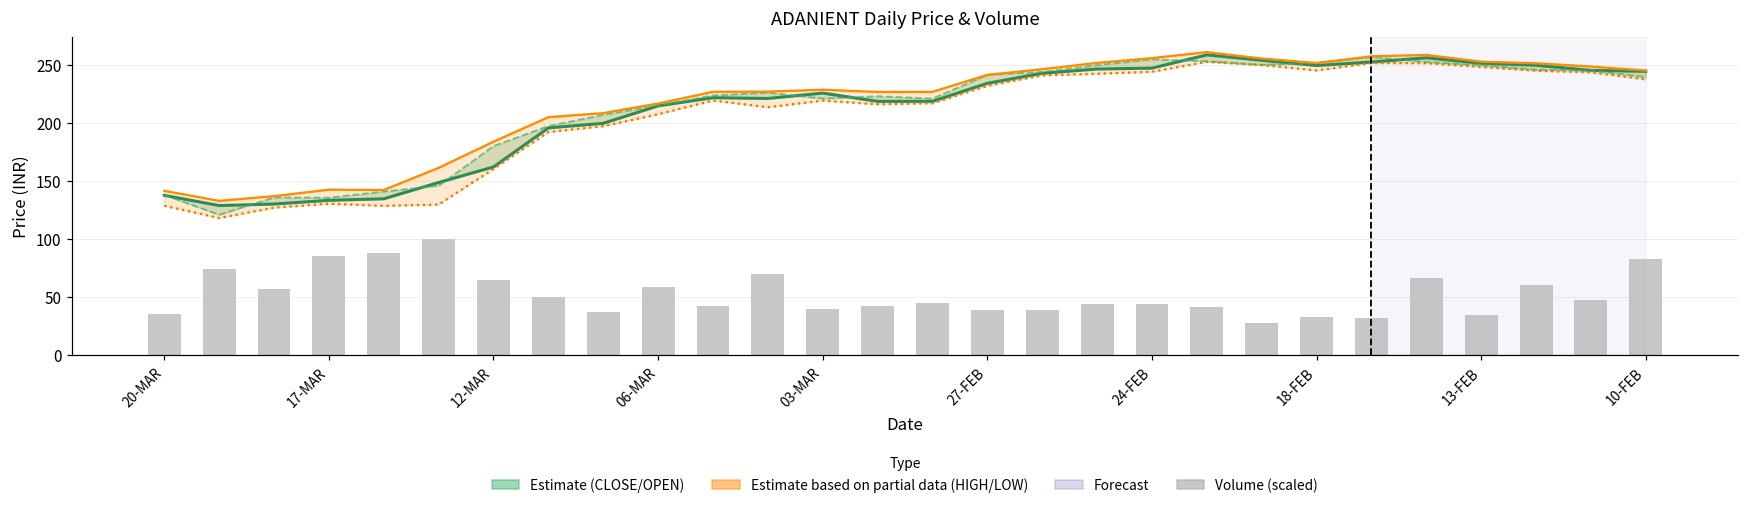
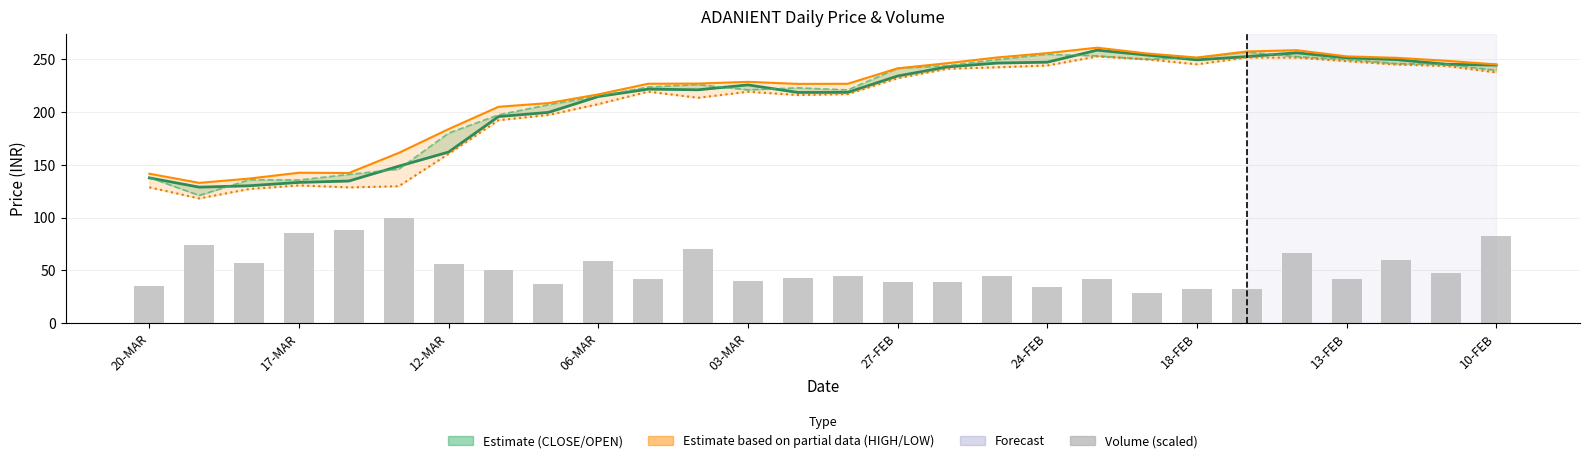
Volume (scaled), 12-MAR: 65 -> 56
Volume (scaled), 24-FEB: 44 -> 35
Volume (scaled), 13-FEB: 34 -> 42
